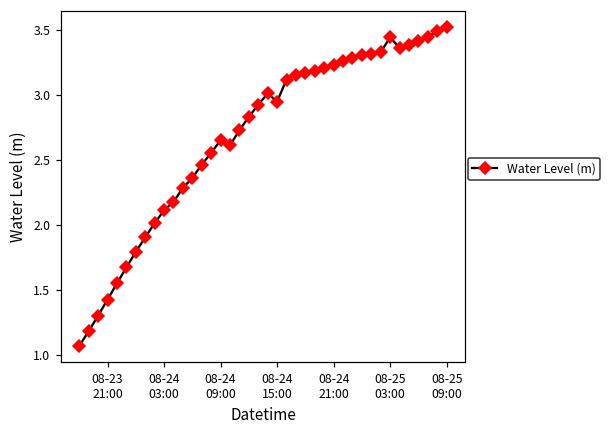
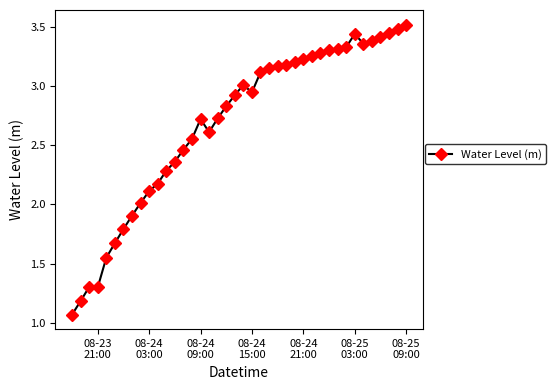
08-23 21:00: 1.43 -> 1.30
08-24 09:00: 2.65 -> 2.72
